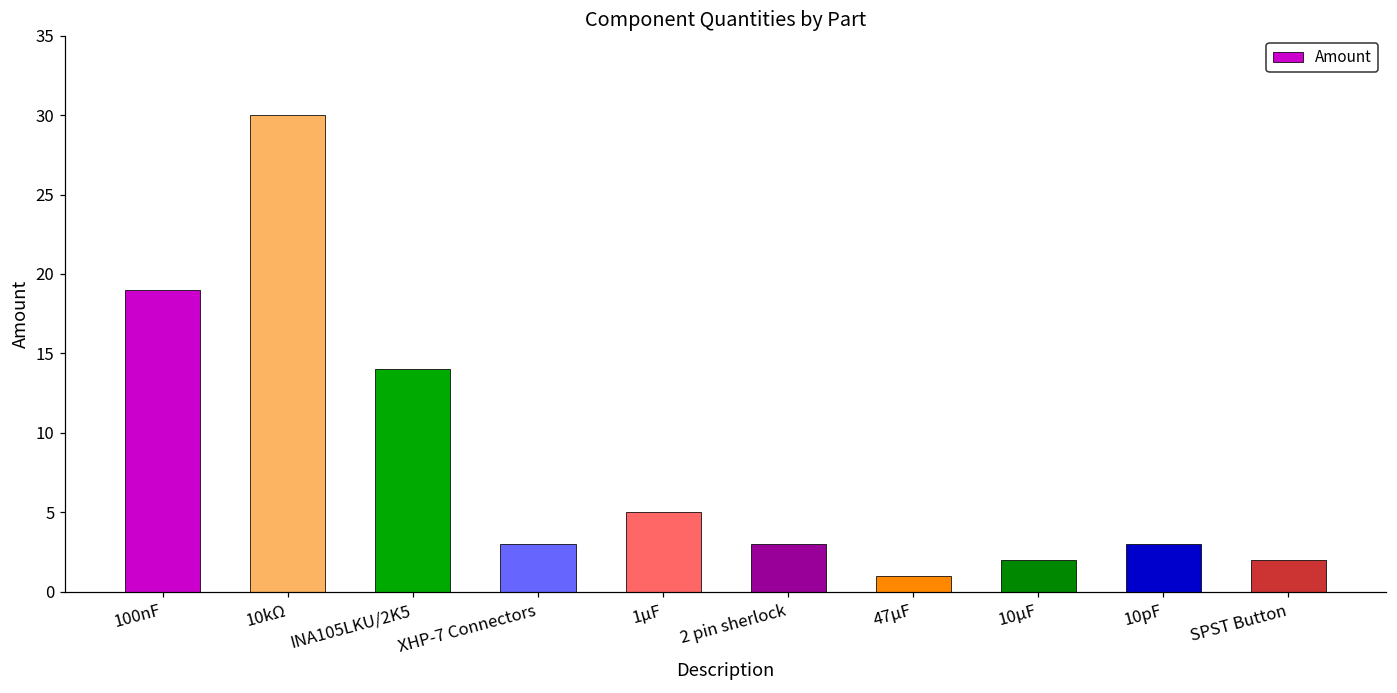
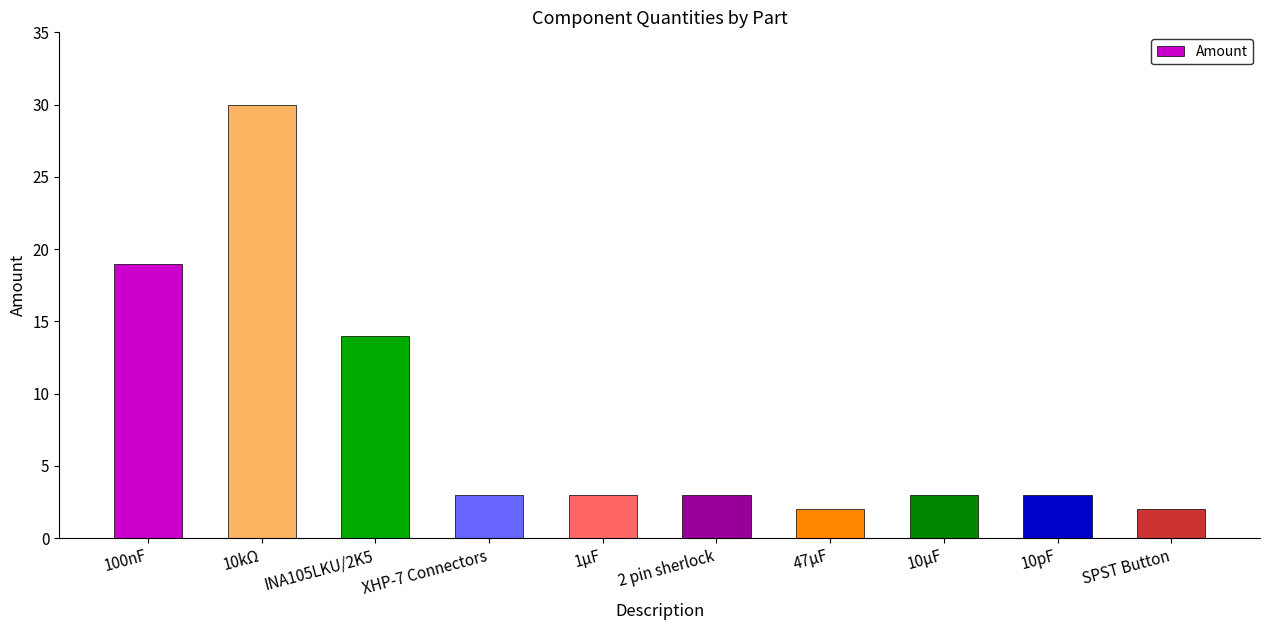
1µF: 5 -> 3
47µF: 1 -> 2
10µF: 2 -> 3
